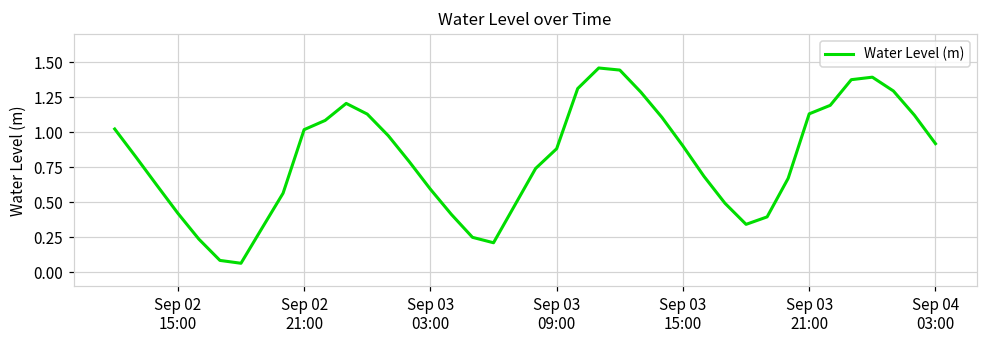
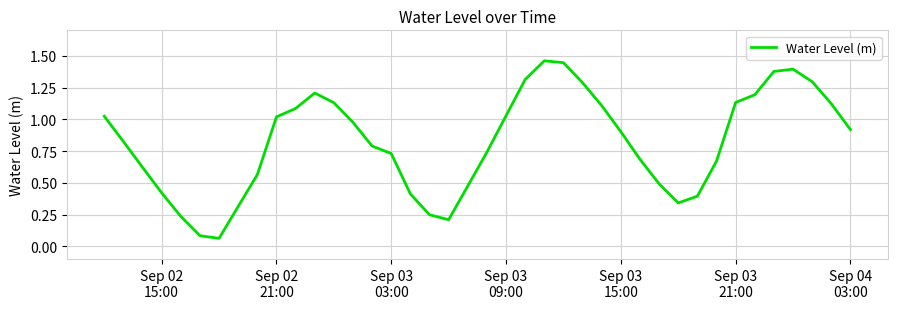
Sep 03 03:00: 0.59 -> 0.73
Sep 03 09:00: 0.88 -> 1.03
